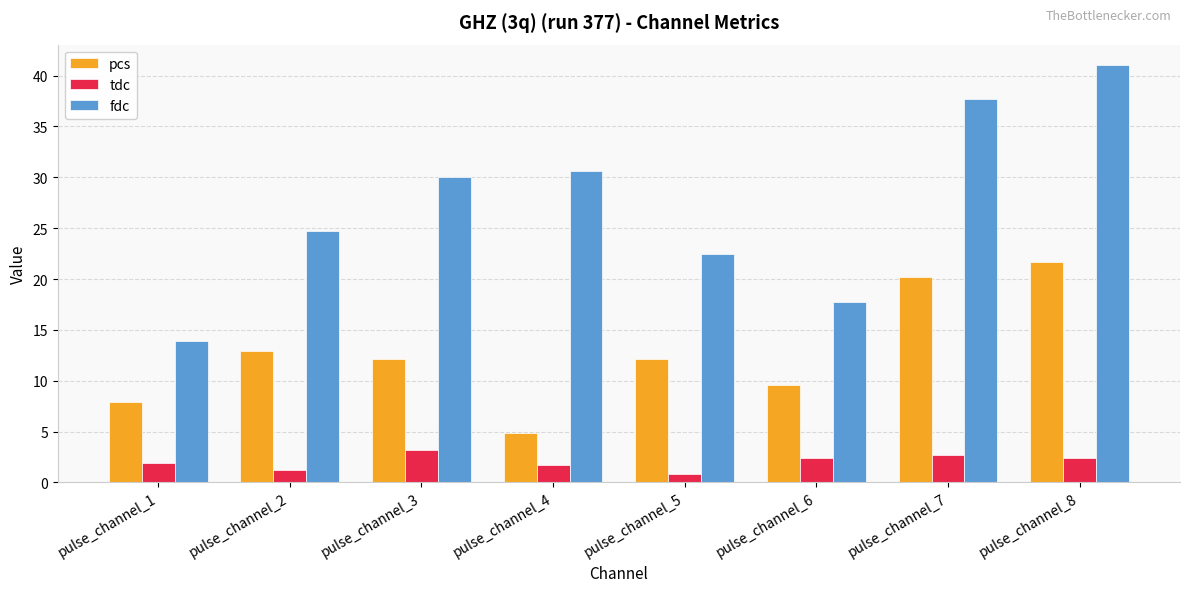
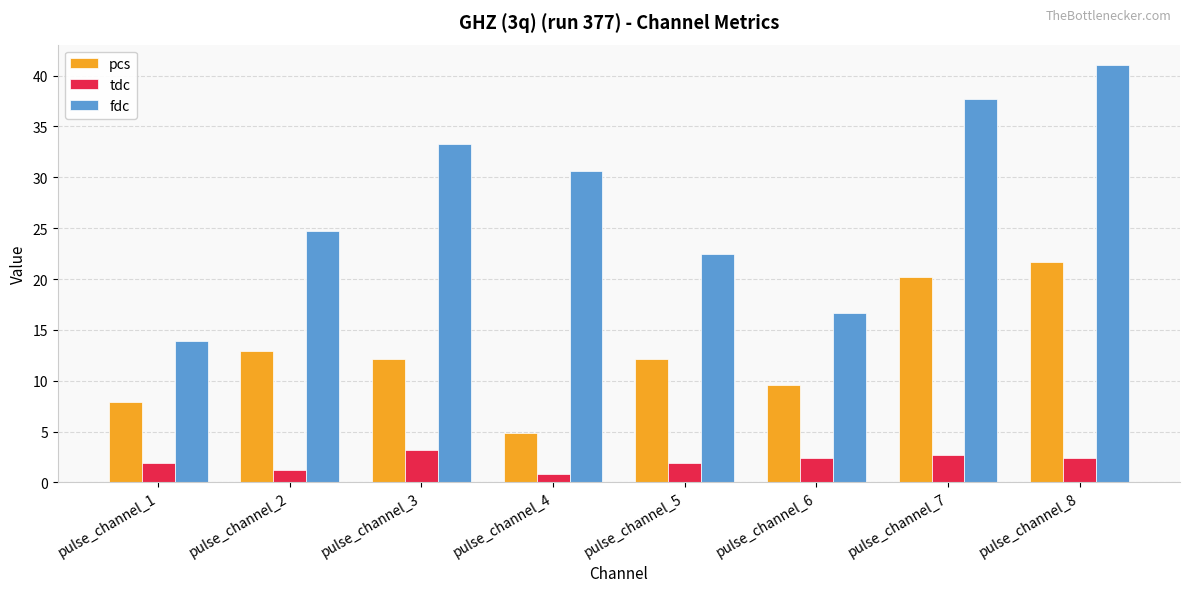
fdc, pulse_channel_3: 30.0 -> 33.2
tdc, pulse_channel_4: 1.7 -> 0.8
tdc, pulse_channel_5: 0.8 -> 1.9
fdc, pulse_channel_6: 17.8 -> 16.7
